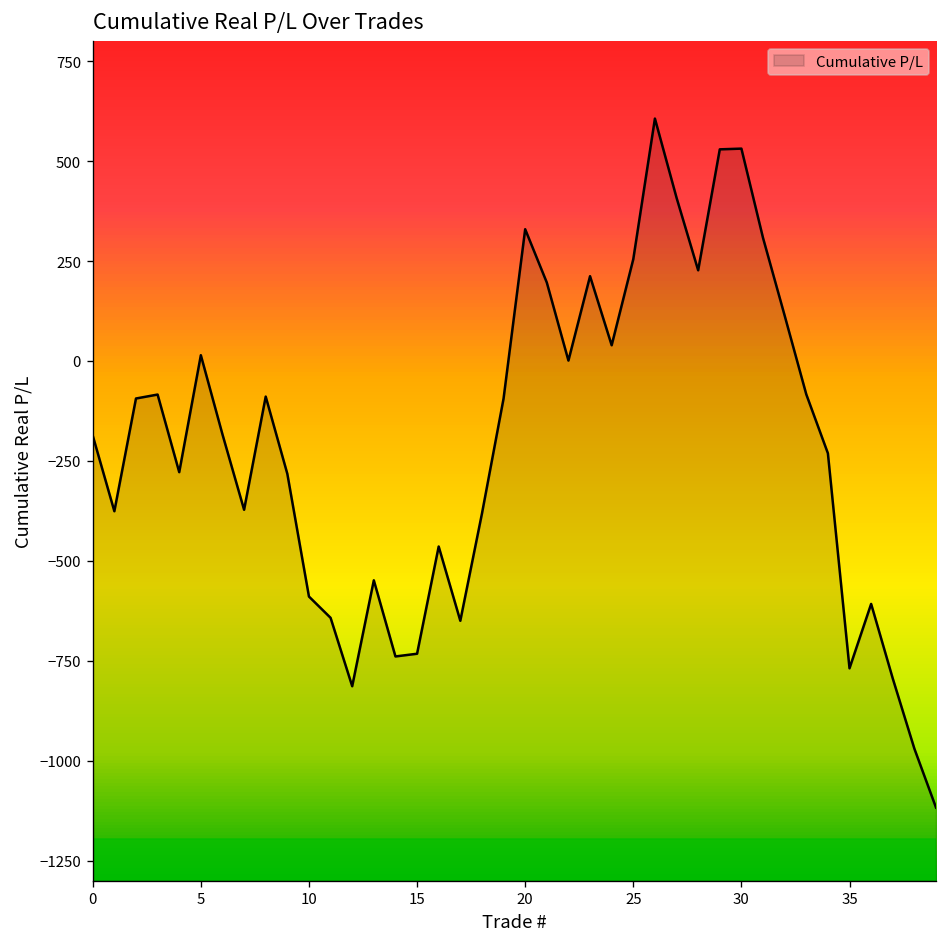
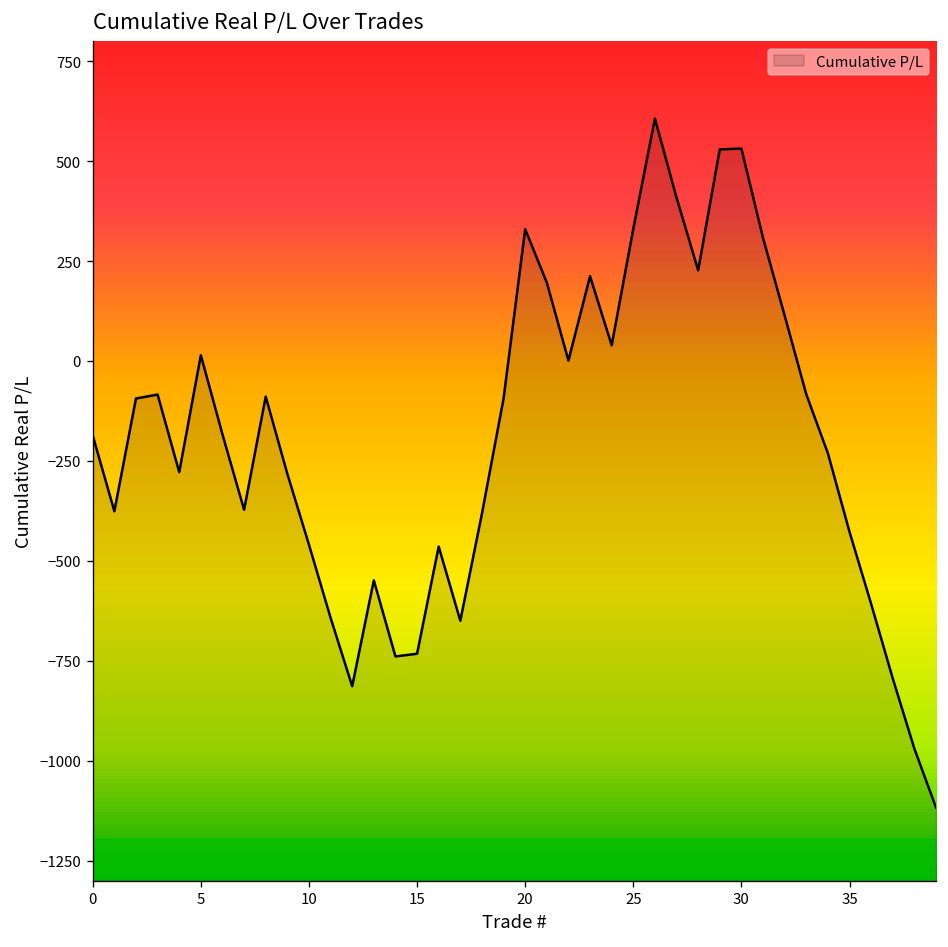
10: -590 -> -460
25: 250 -> 330
35: -770 -> -430
